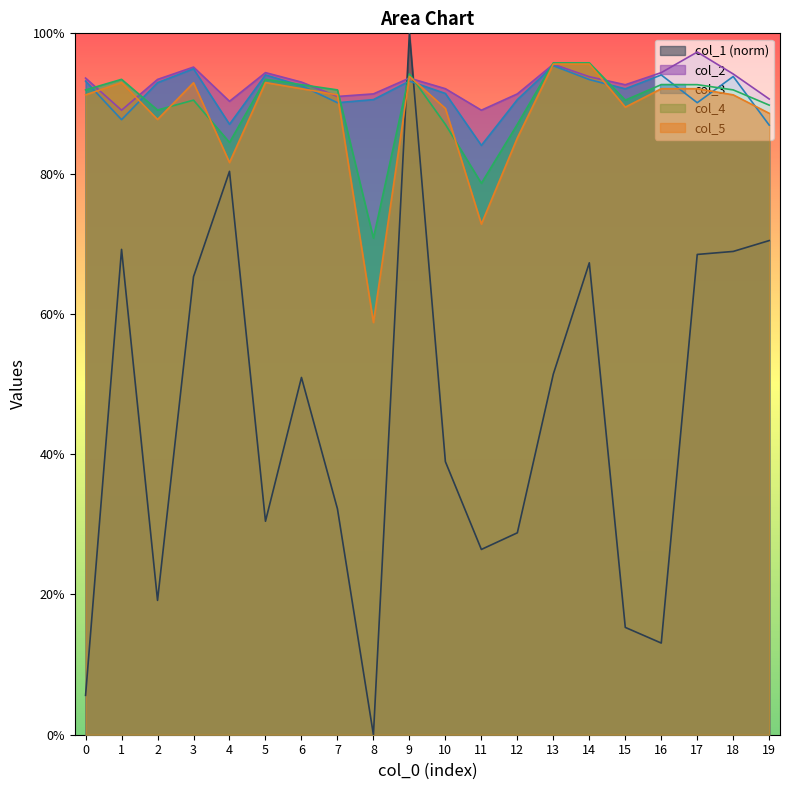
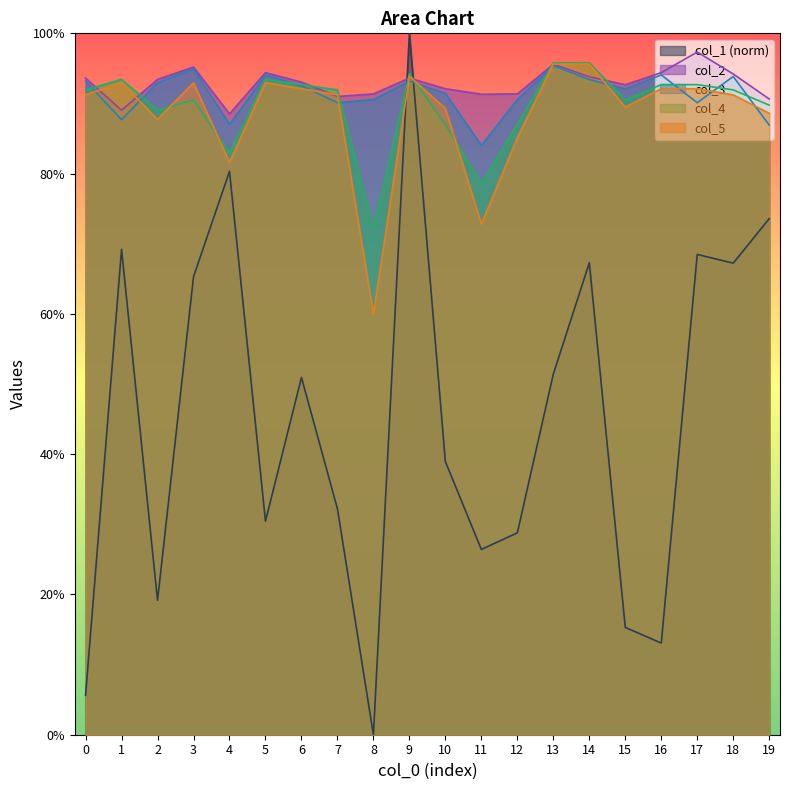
col_2, 4: 90% -> 89%
col_4, 4: 84% -> 83%
col_4, 8: 71% -> 72%
col_5, 8: 59% -> 60%
col_2, 11: 89% -> 91%
col_1 (norm), 18: 69% -> 67%
col_1 (norm), 19: 70% -> 74%
